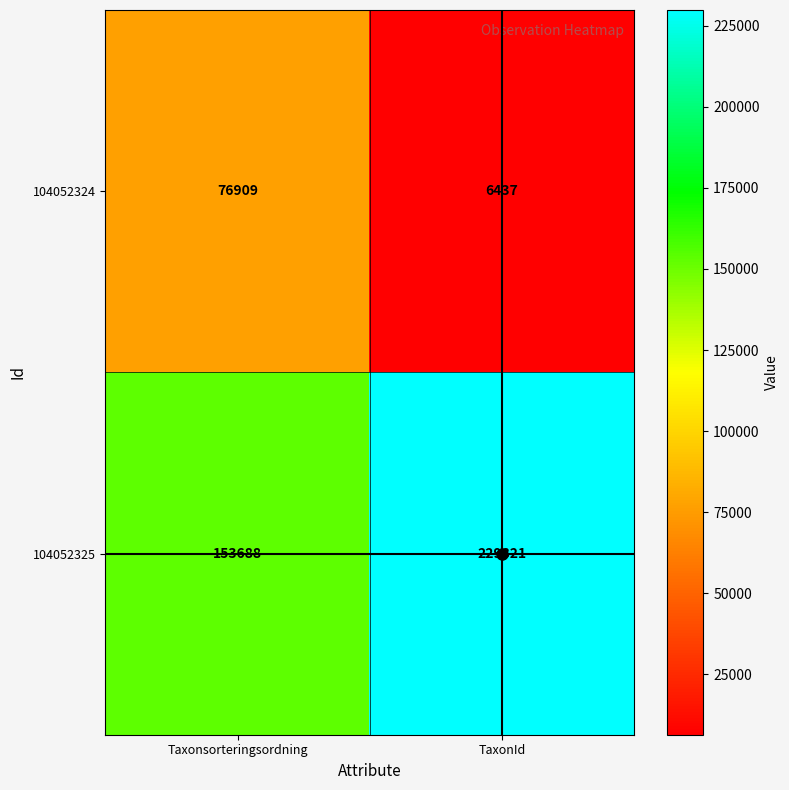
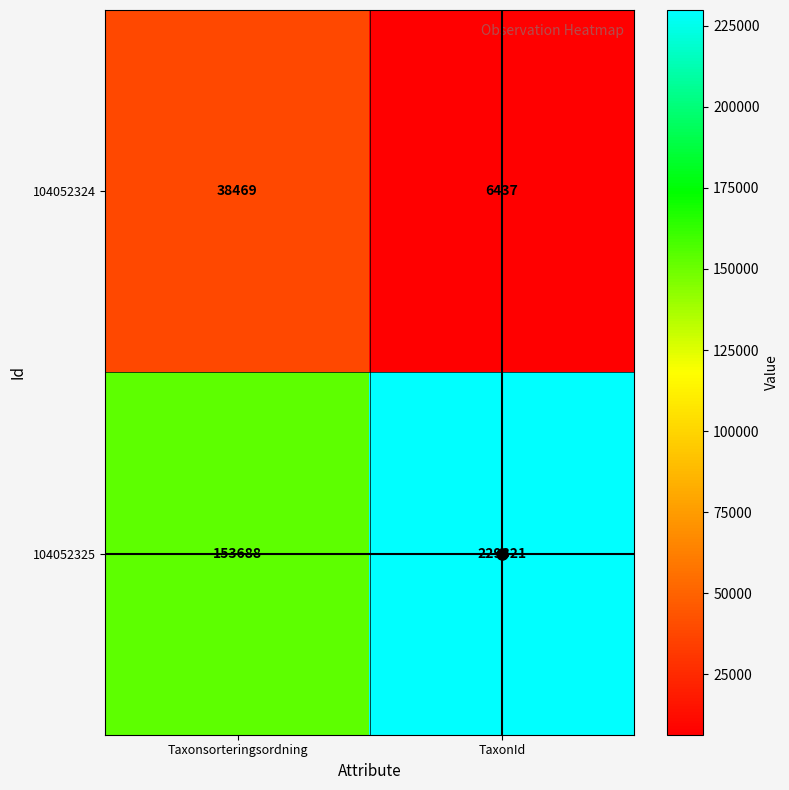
104052324, Taxonsorteringsordning: 76909 -> 38469
